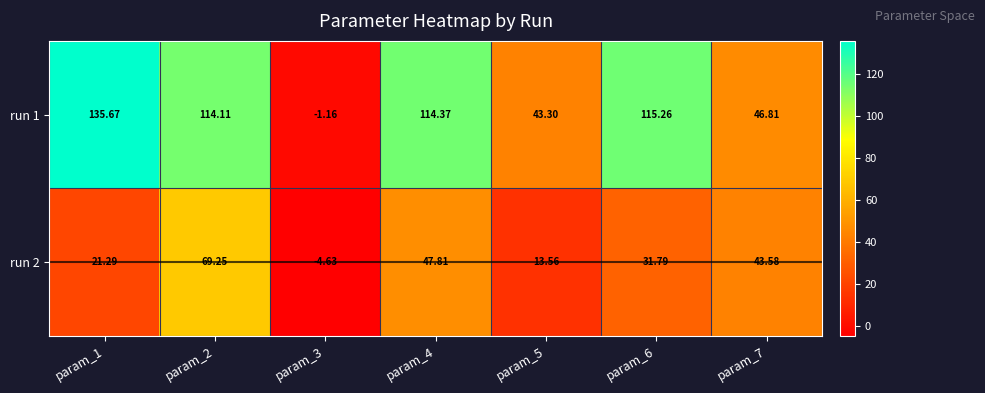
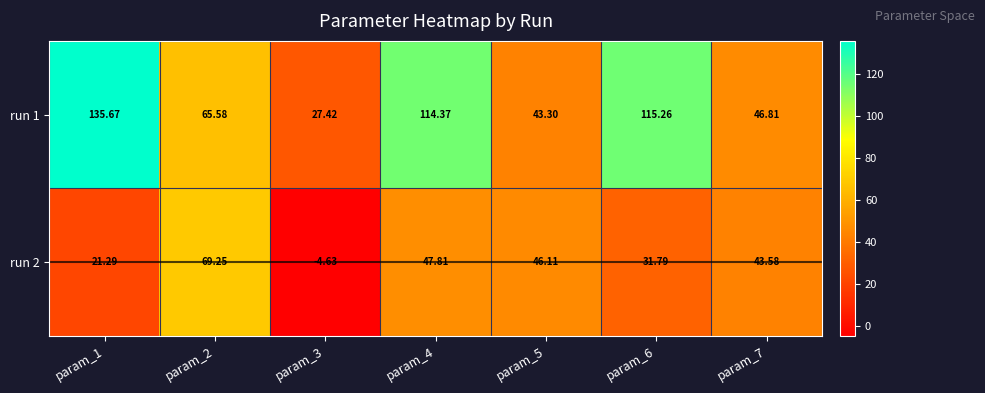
run 1, param_2: 114.11 -> 65.58
run 1, param_3: -1.16 -> 27.42
run 2, param_5: 13.56 -> 46.11
